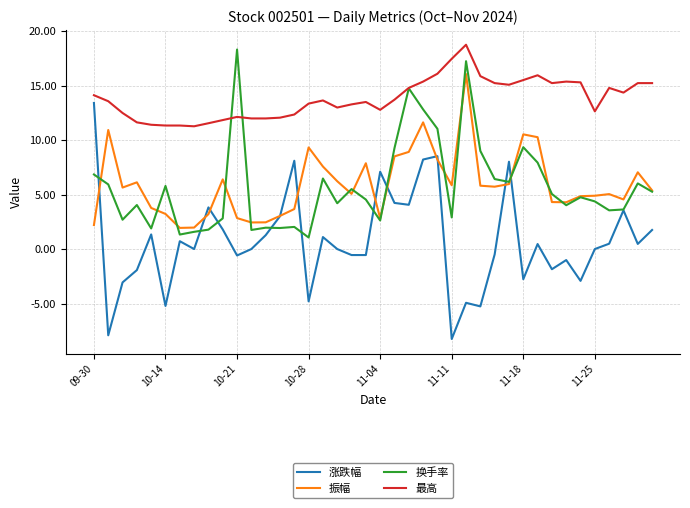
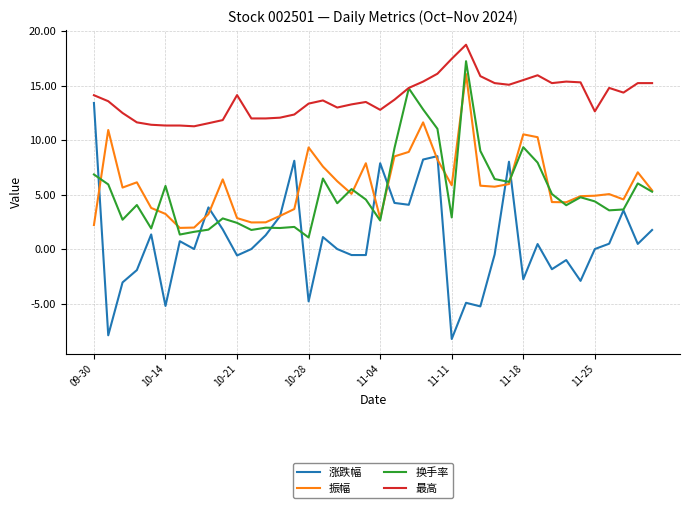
换手率, 10-21: 18.3 -> 2.4
最高, 10-21: 12.1 -> 14.1
涨跌幅, 11-04: 7.1 -> 7.9
